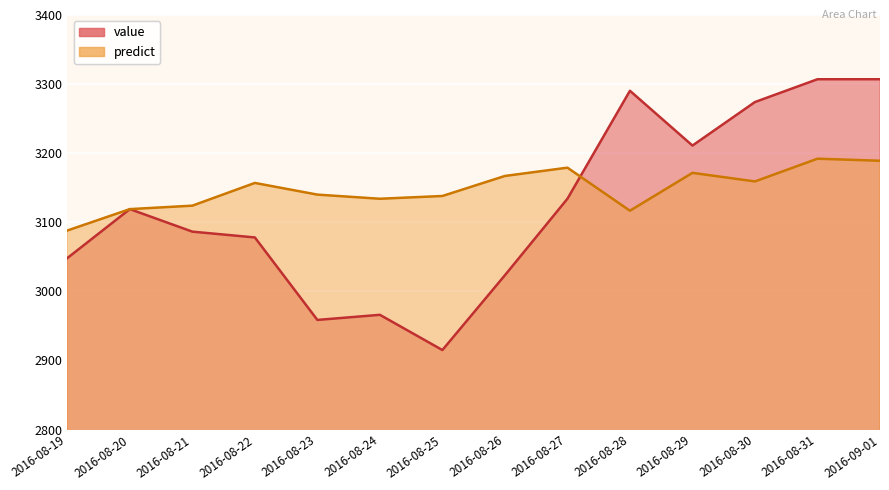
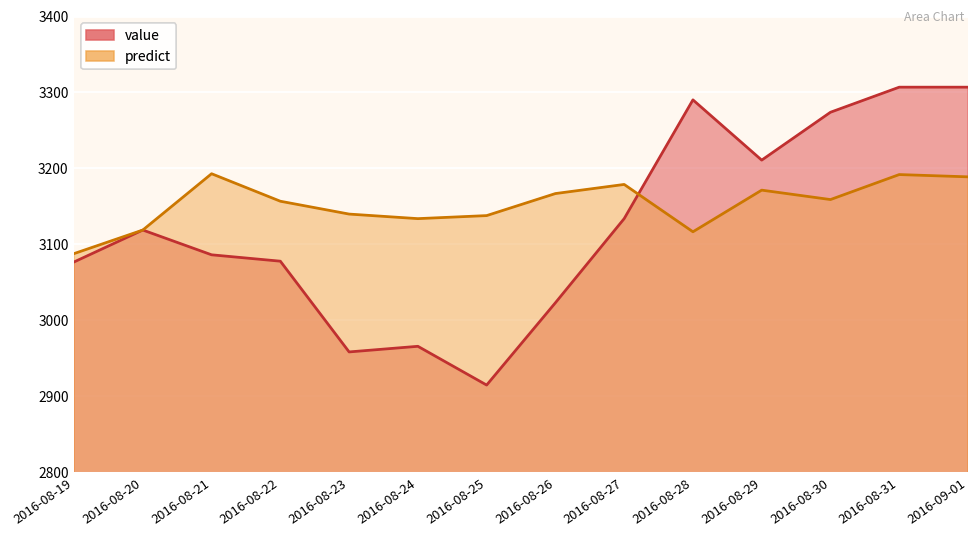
value, 2016-08-19: 3050 -> 3080
predict, 2016-08-21: 3120 -> 3190
